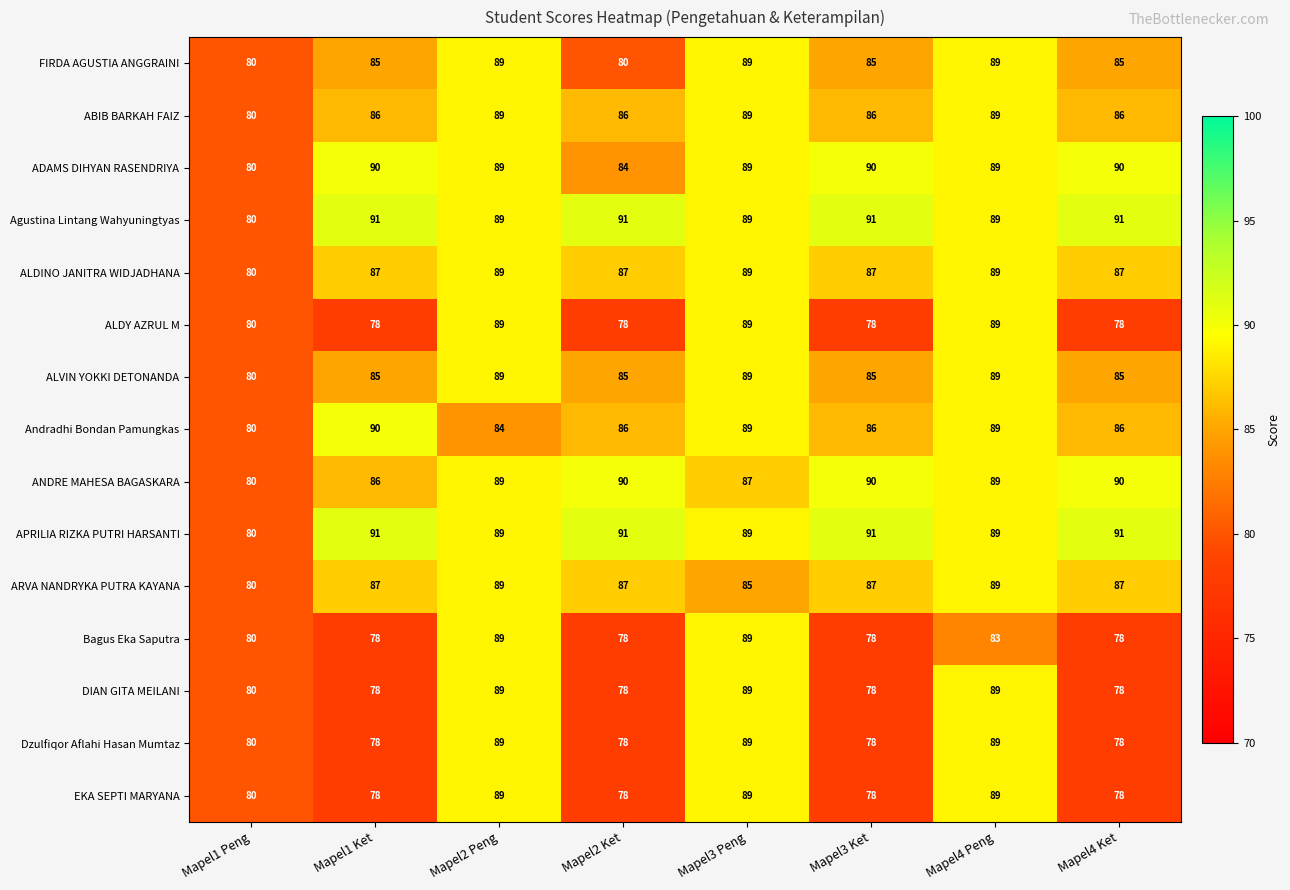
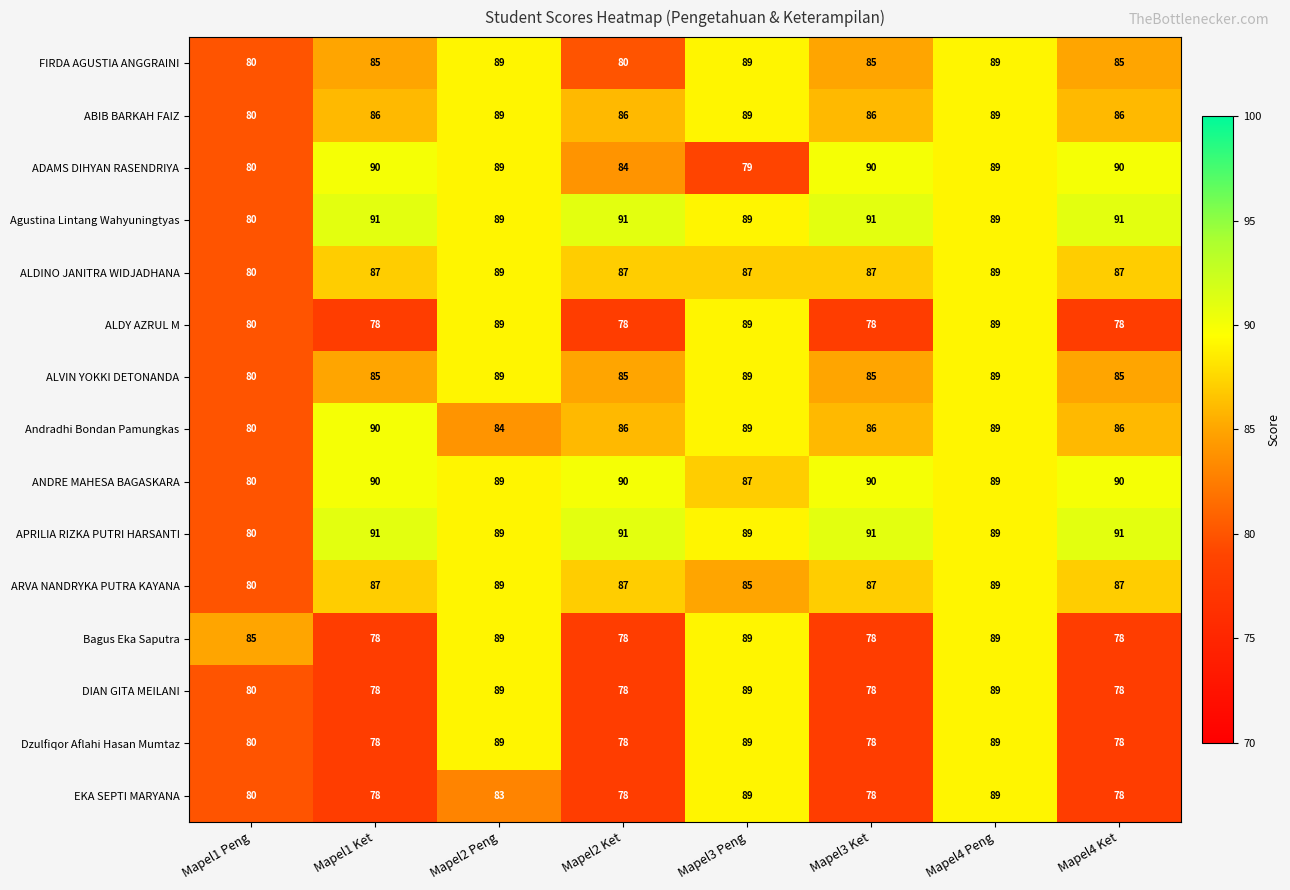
ADAMS DIHYAN RASENDRIYA, Mapel3 Peng: 89 -> 79
ALDINO JANITRA WIDJADHANA, Mapel3 Peng: 89 -> 87
ANDRE MAHESA BAGASKARA, Mapel1 Ket: 86 -> 90
Bagus Eka Saputra, Mapel1 Peng: 80 -> 85
Bagus Eka Saputra, Mapel4 Peng: 83 -> 89
EKA SEPTI MARYANA, Mapel2 Peng: 89 -> 83
